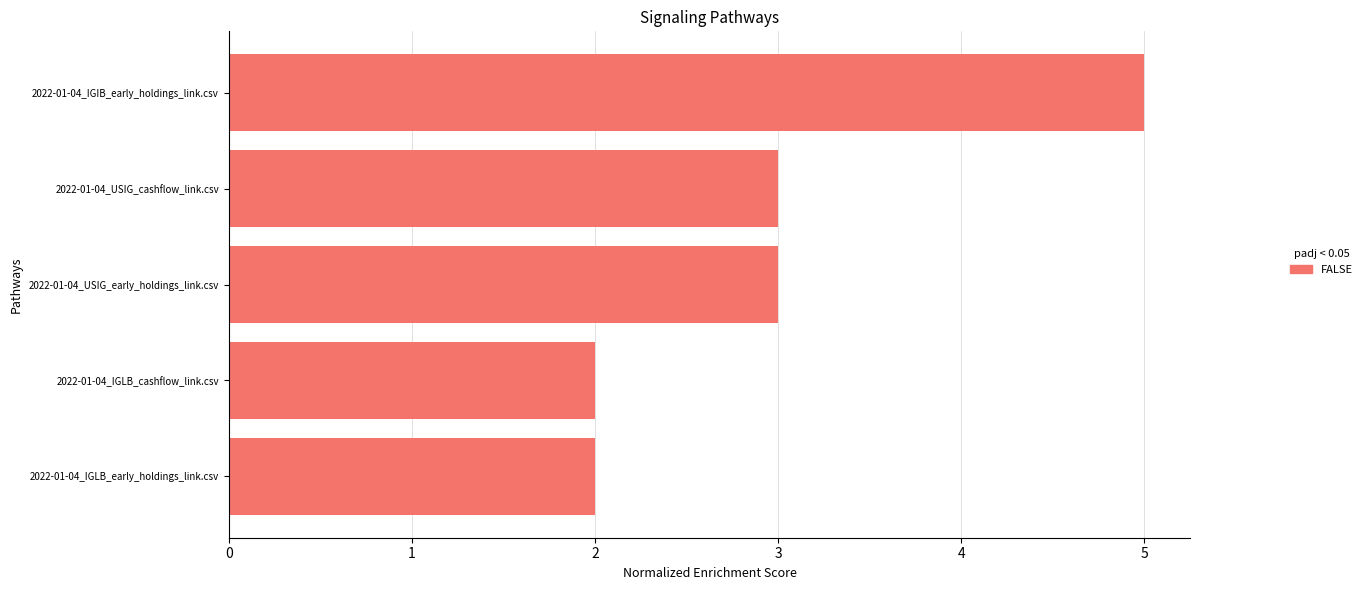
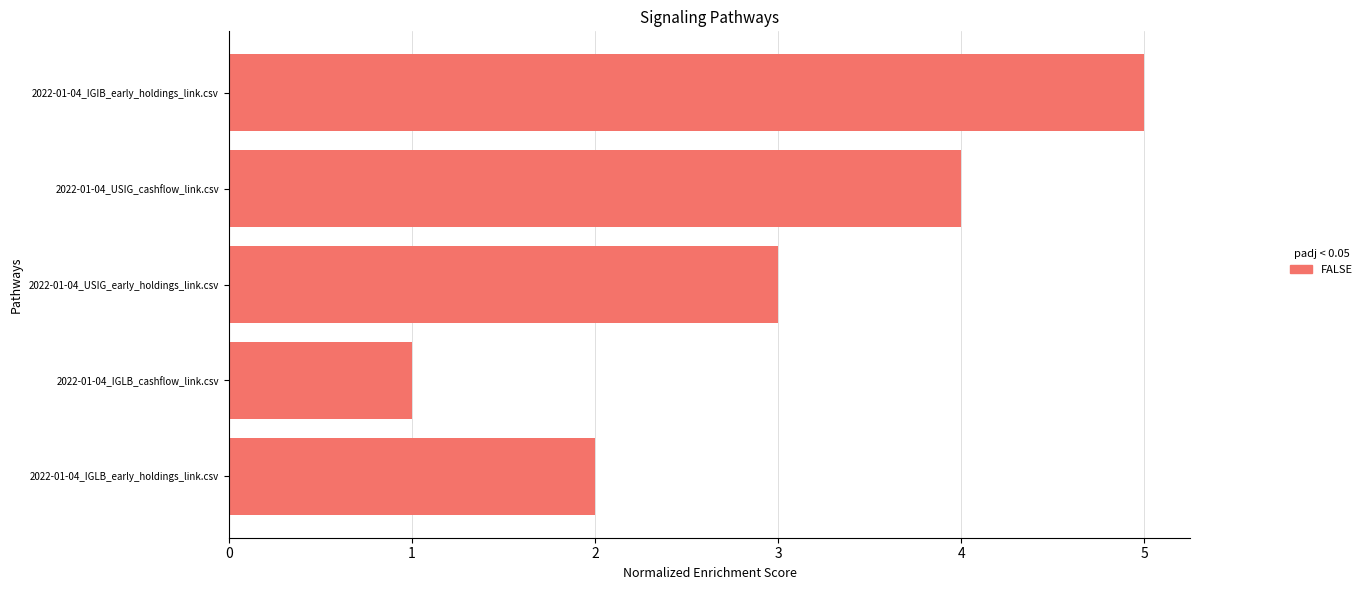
2022-01-04_USIG_cashflow_link.csv: 3 -> 4
2022-01-04_IGLB_cashflow_link.csv: 2 -> 1
